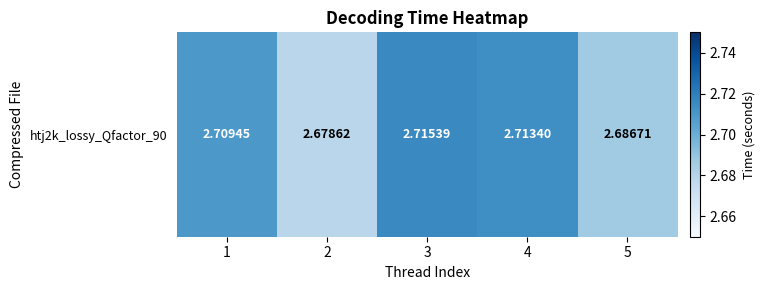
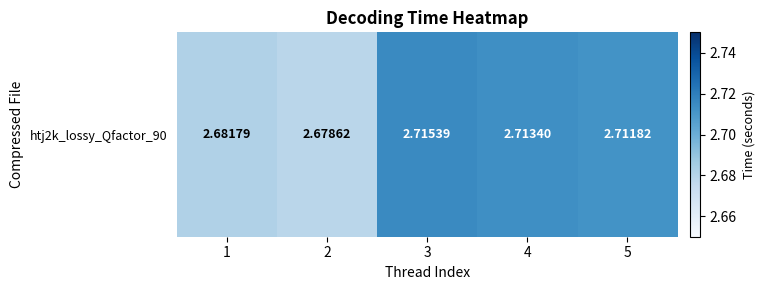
htj2k_lossy_Qfactor_90, 1: 2.70945 -> 2.68179
htj2k_lossy_Qfactor_90, 5: 2.68671 -> 2.71182
